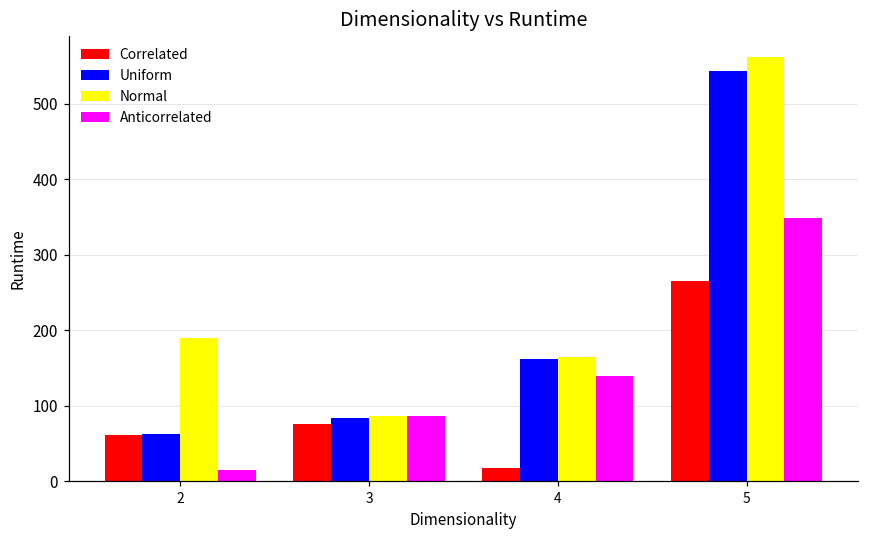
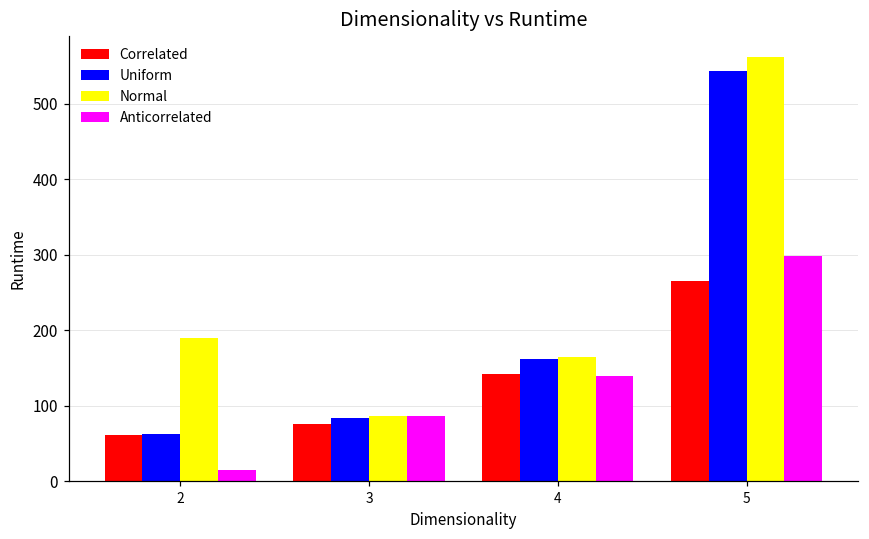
Correlated, 4: 20 -> 140
Anticorrelated, 5: 350 -> 300
